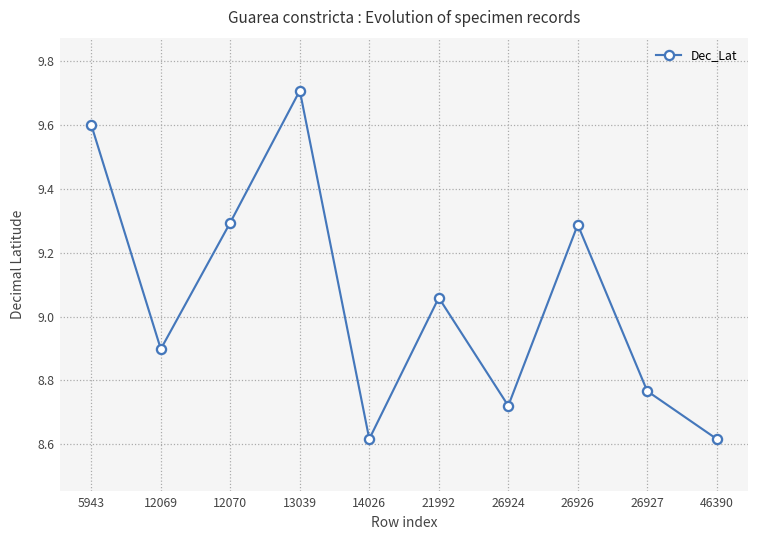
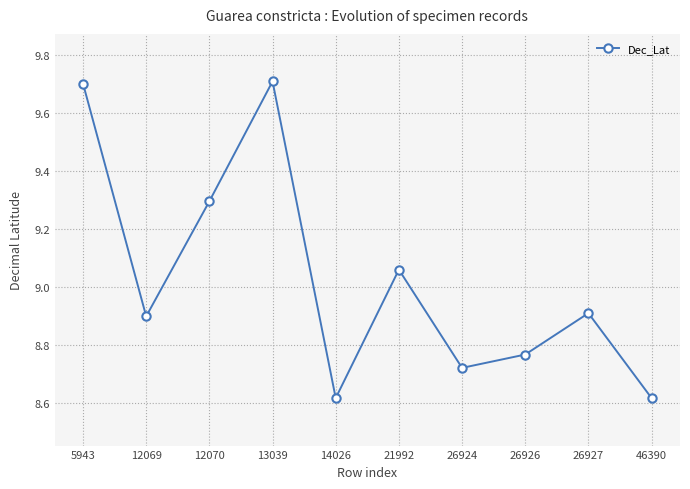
5943: 9.6 -> 9.7
26926: 9.29 -> 8.77
26927: 8.77 -> 8.91
